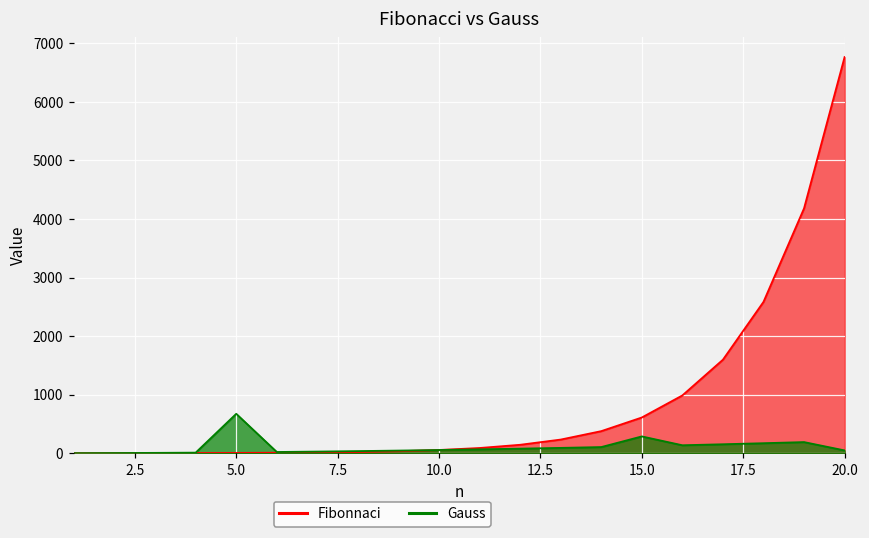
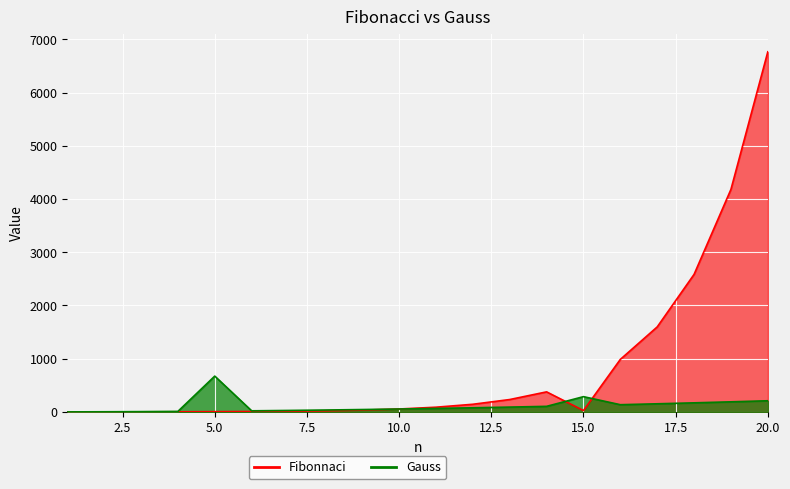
Fibonnaci, 15.0: 600 -> 0
Gauss, 20.0: 0 -> 200
